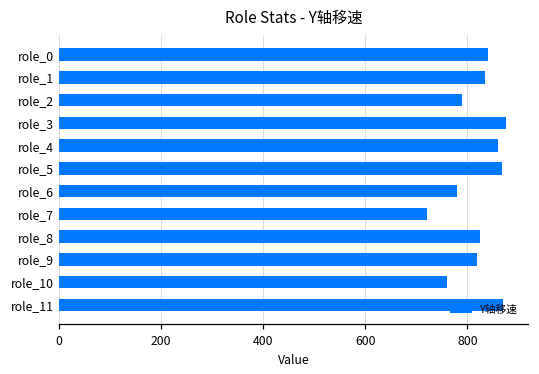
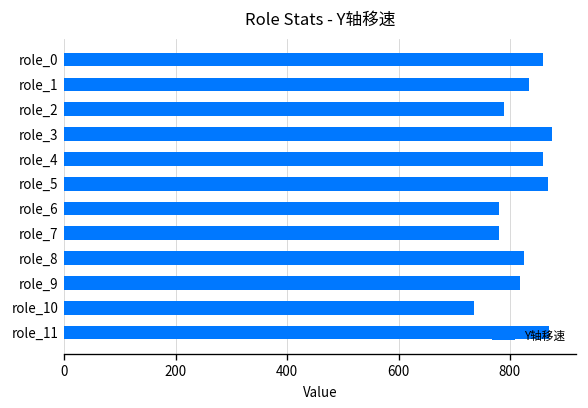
role_0: 840 -> 860
role_7: 720 -> 780
role_10: 760 -> 740
